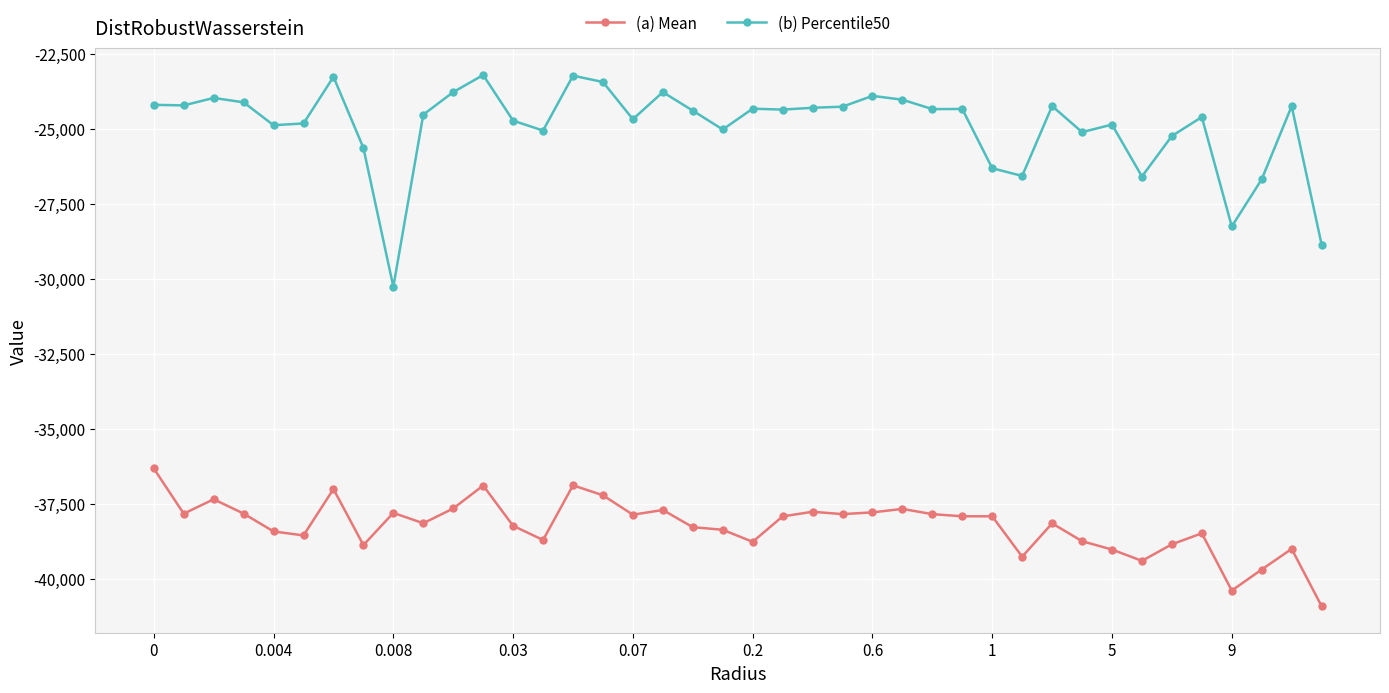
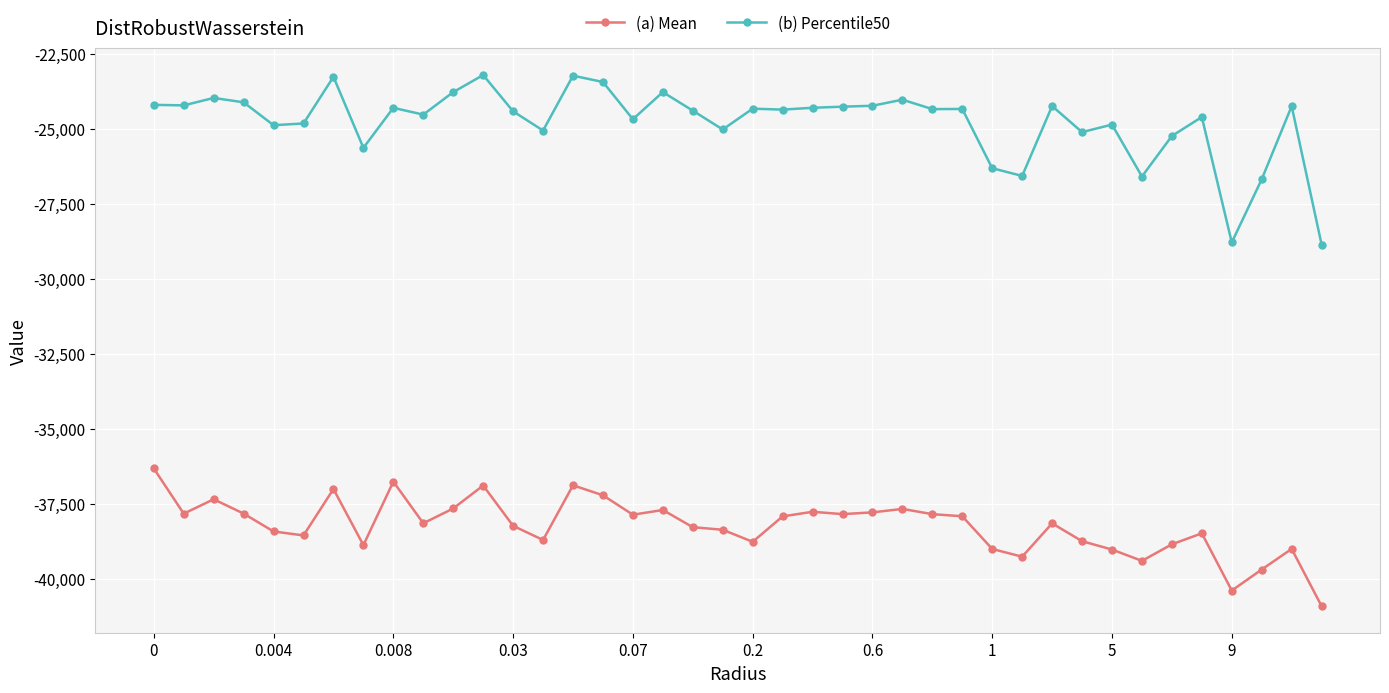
(a) Mean, 0.008: -37,800 -> -36,700
(b) Percentile50, 0.008: -30,300 -> -24,300
(b) Percentile50, 0.03: -24,700 -> -24,400
(b) Percentile50, 0.6: -23,900 -> -24,200
(a) Mean, 1: -37,900 -> -39,000
(b) Percentile50, 9: -28,200 -> -28,800
